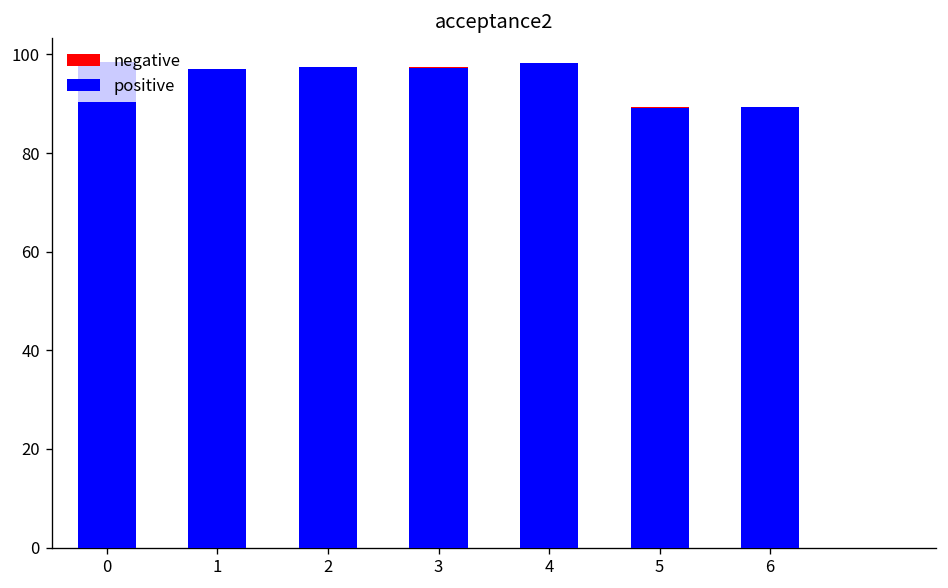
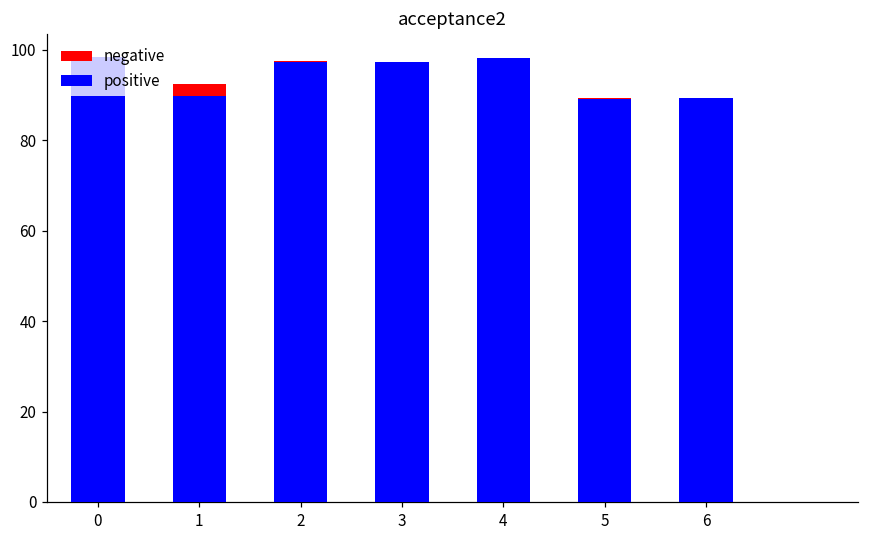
positive, 1: 97 -> 90
